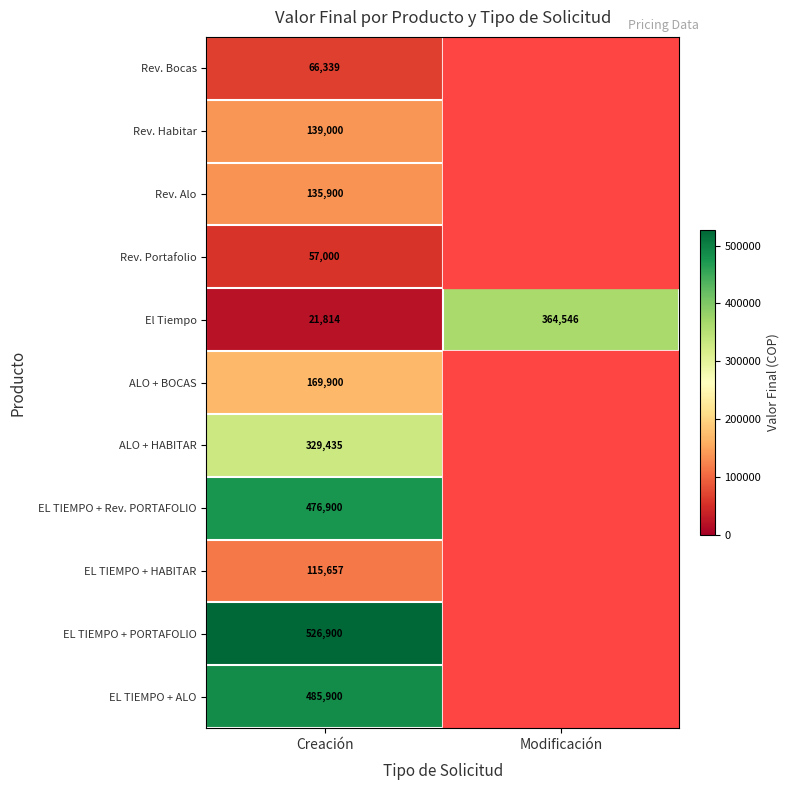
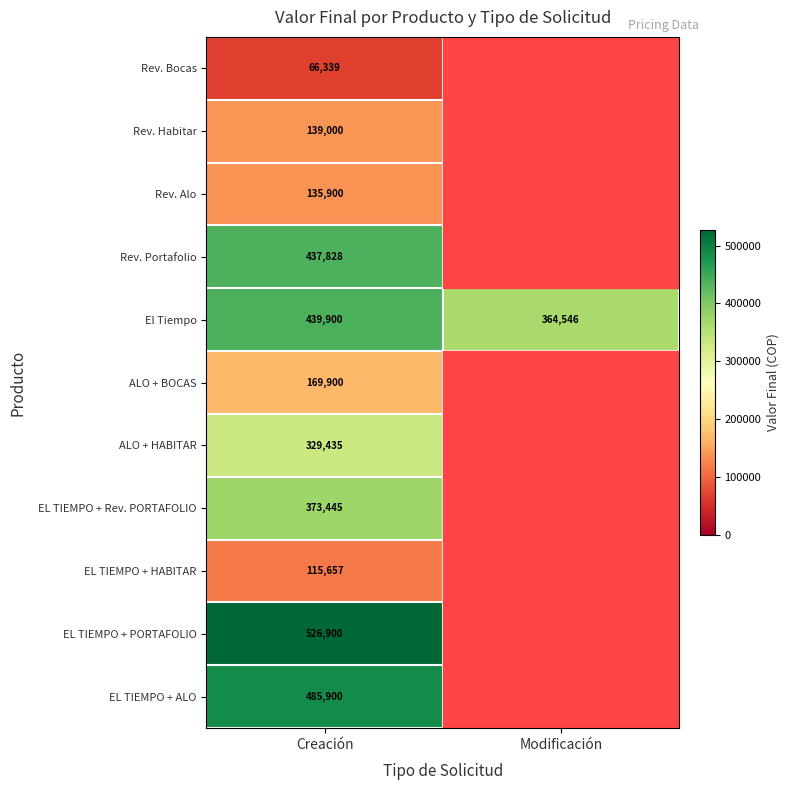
Rev. Portafolio, Creación: 57,000 -> 437,828
El Tiempo, Creación: 21,814 -> 439,900
EL TIEMPO + Rev. PORTAFOLIO, Creación: 476,900 -> 373,445
